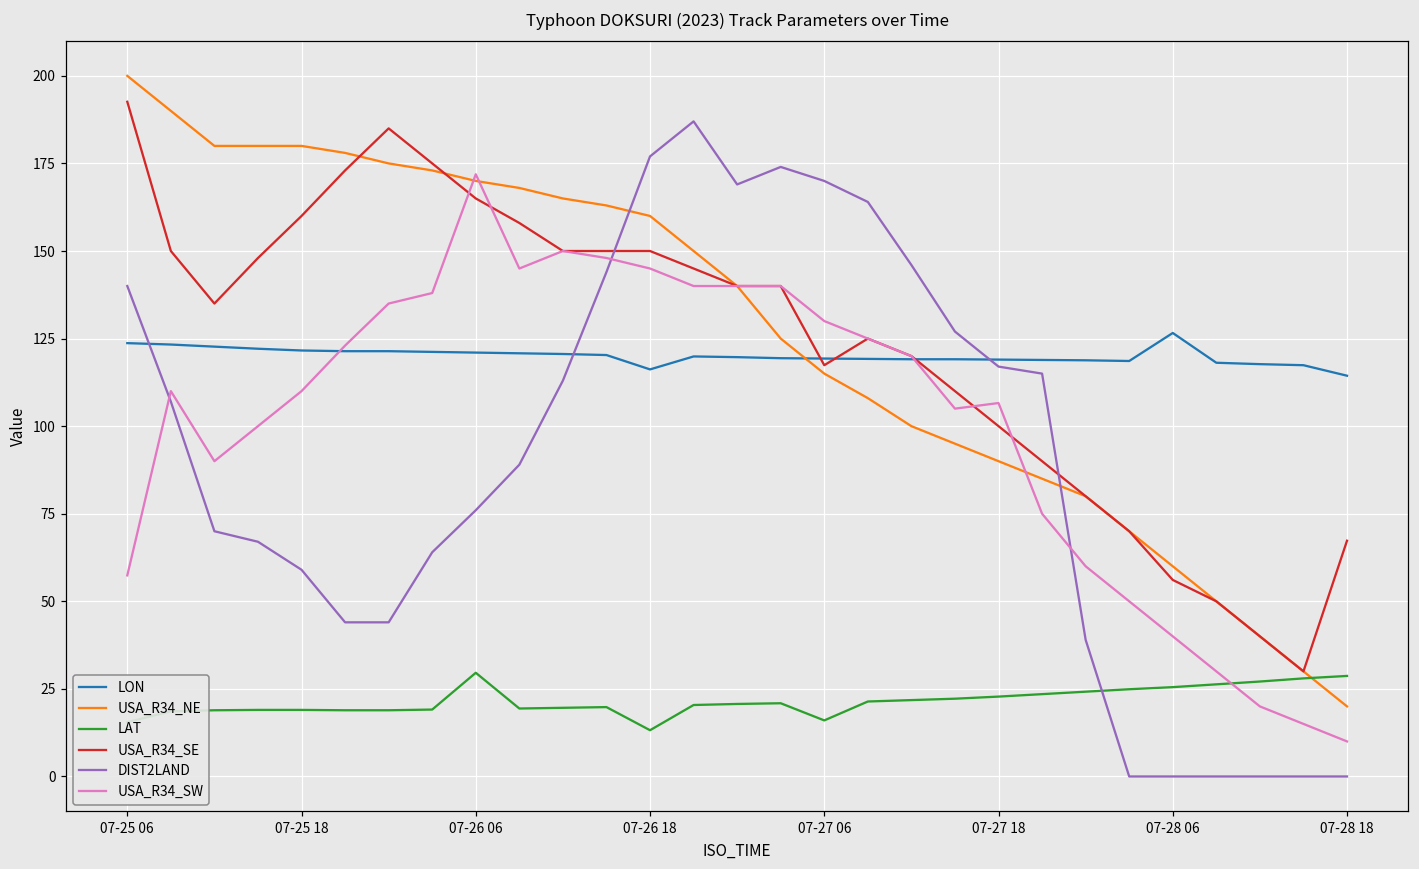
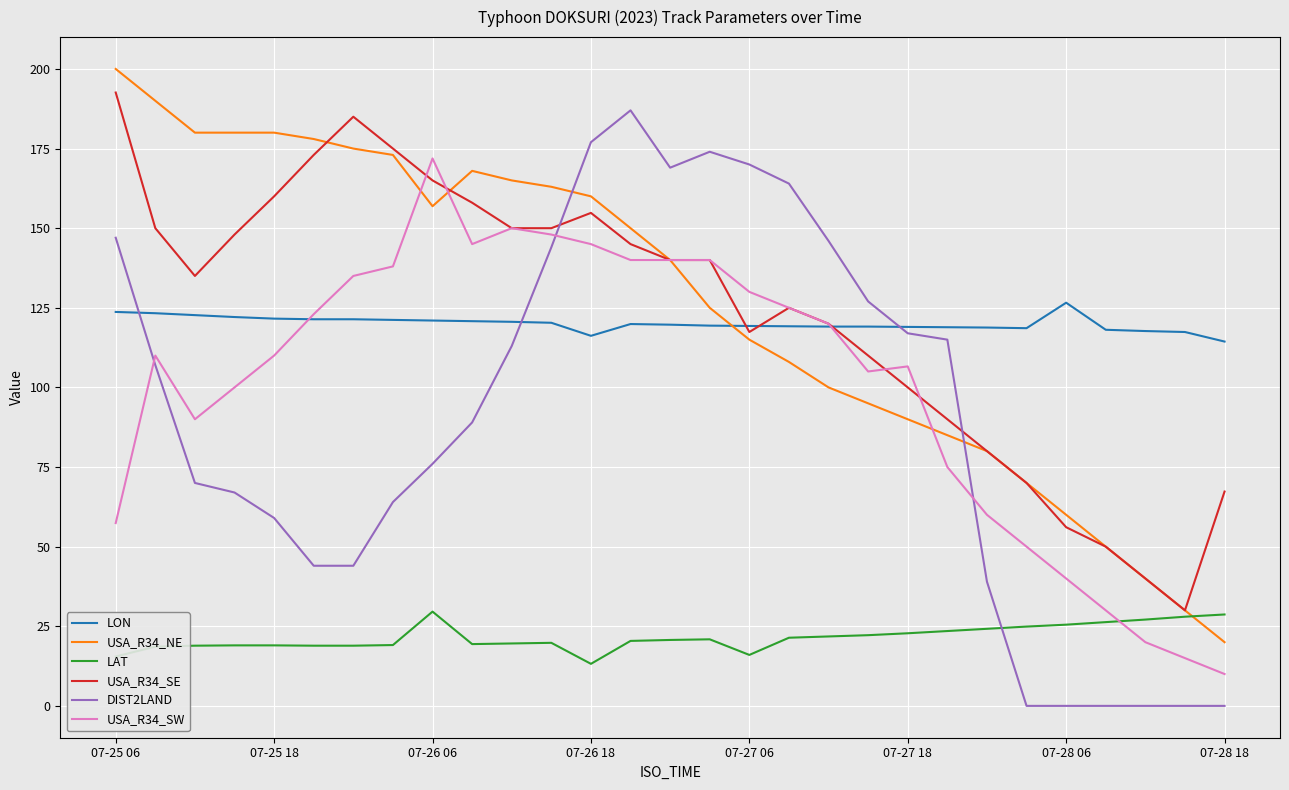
DIST2LAND, 07-25 06: 140 -> 147
USA_R34_NE, 07-26 06: 170 -> 157
USA_R34_SE, 07-26 18: 150 -> 155
